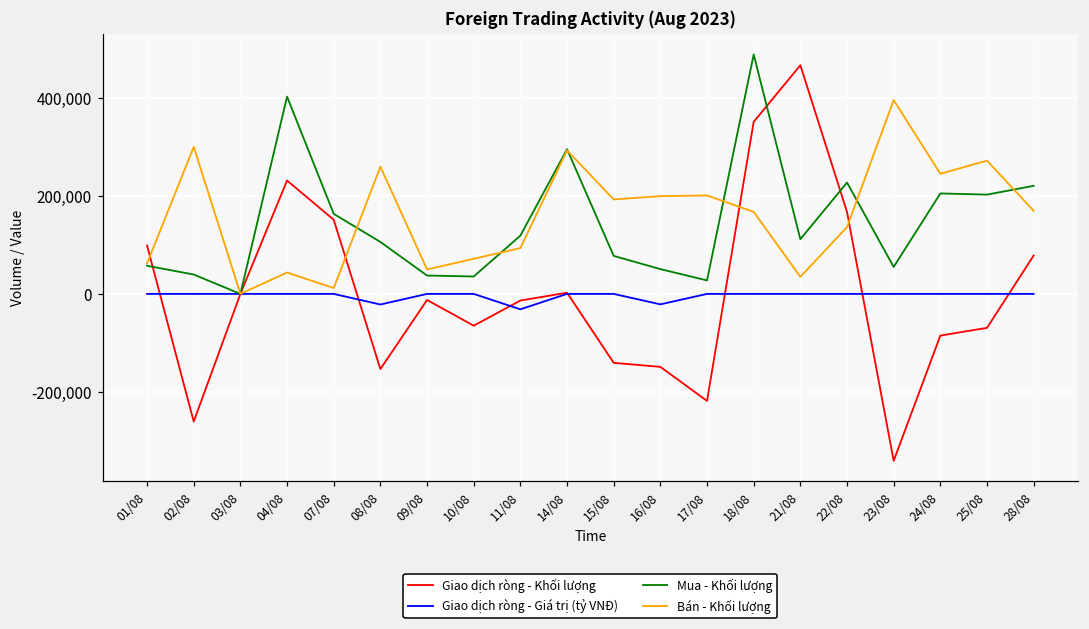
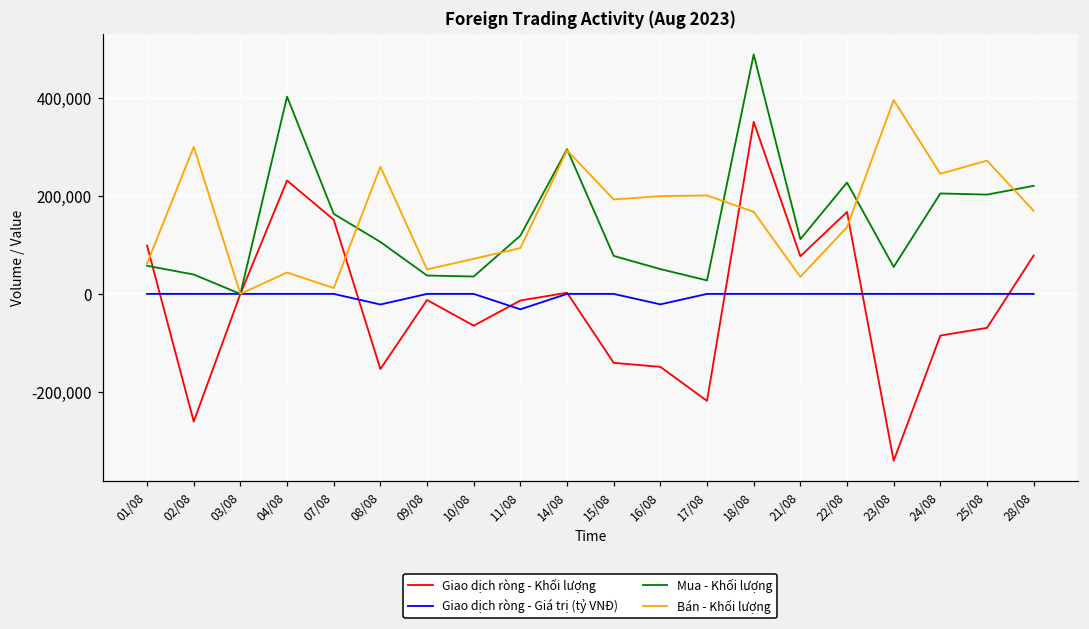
Giao dịch ròng - Khối lượng, 21/08: 470,000 -> 80,000
